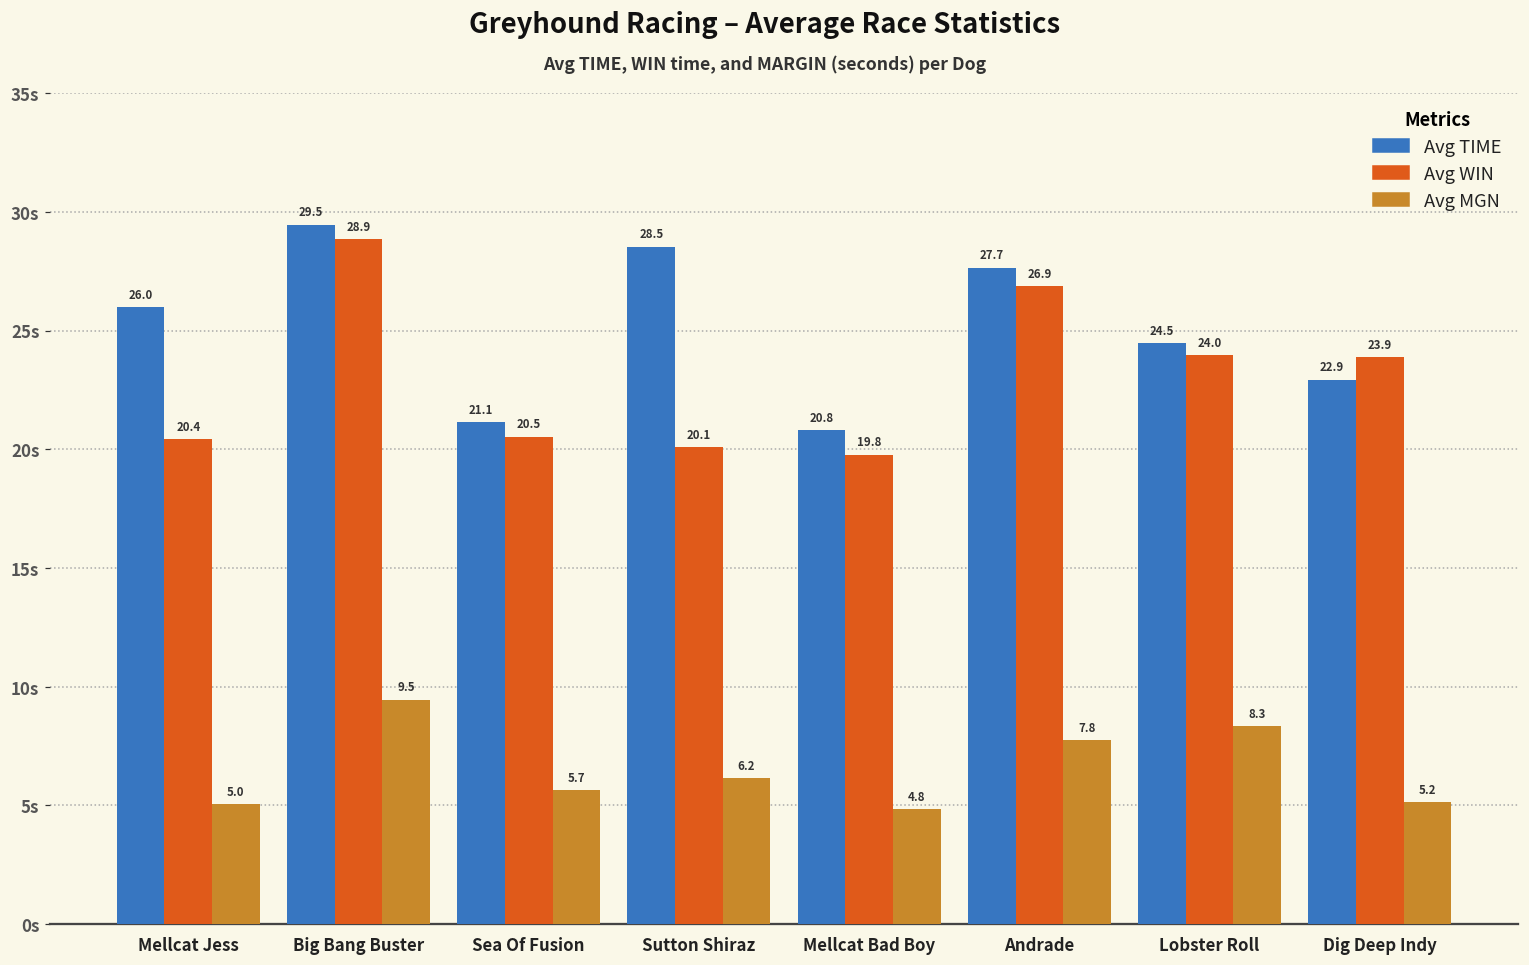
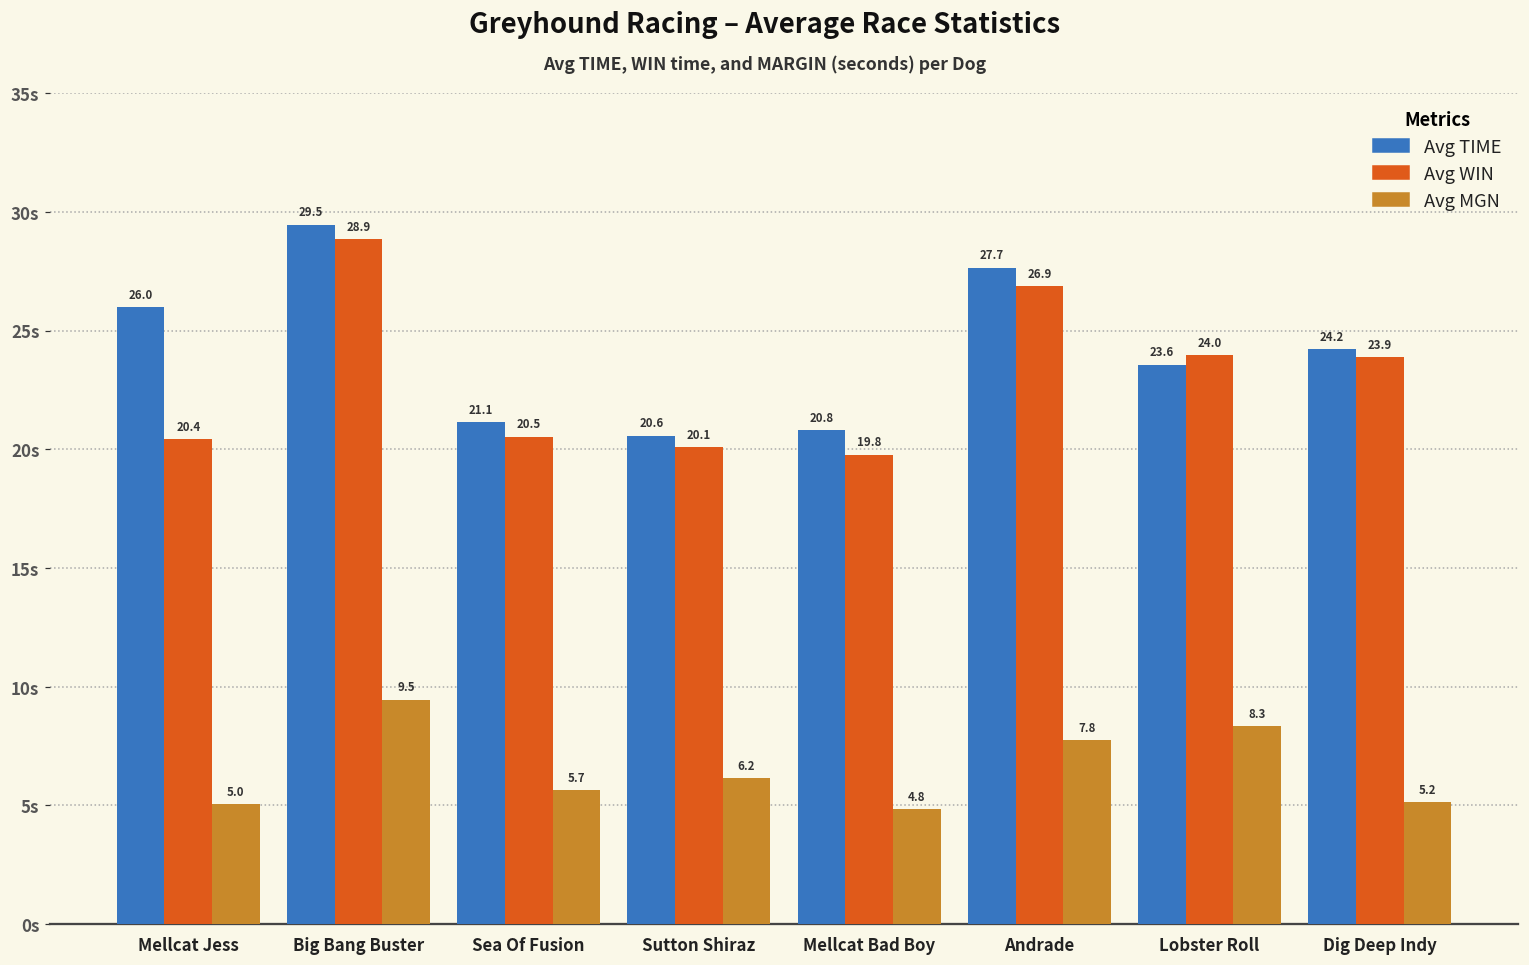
Avg TIME, Sutton Shiraz: 28.5 -> 20.6
Avg TIME, Lobster Roll: 24.5 -> 23.6
Avg TIME, Dig Deep Indy: 22.9 -> 24.2
